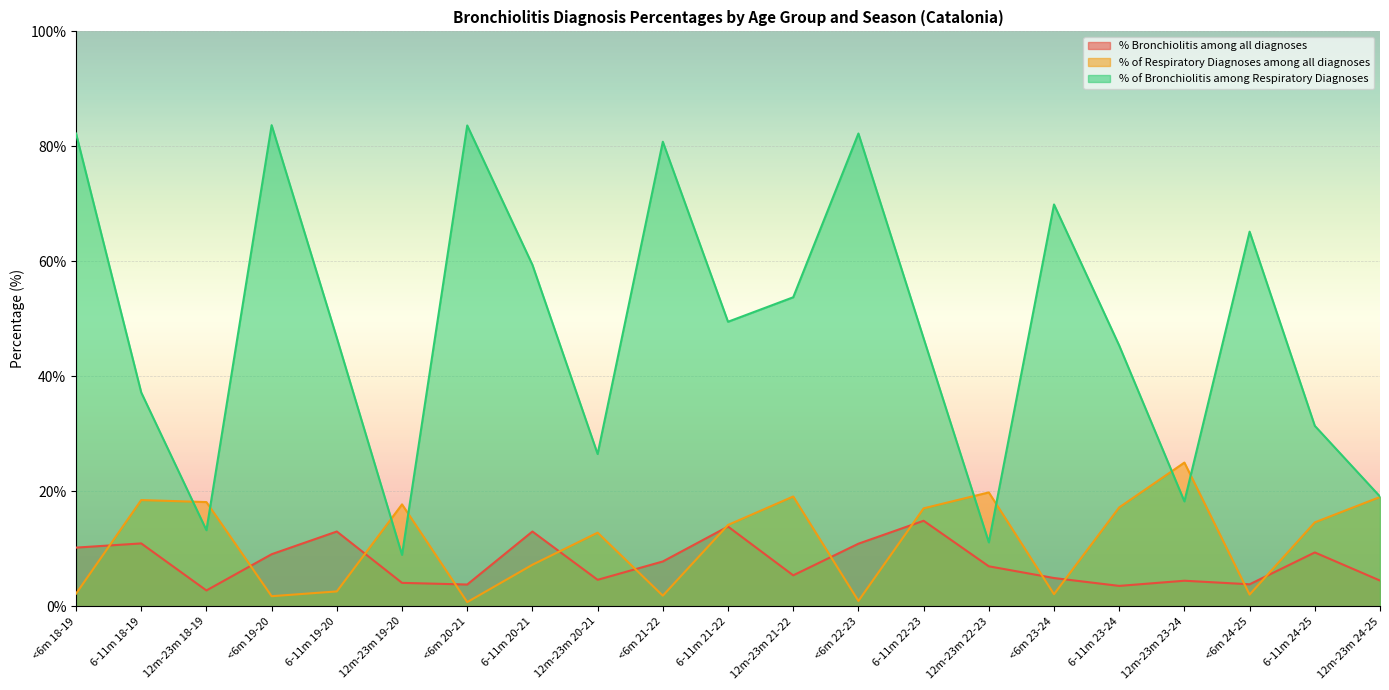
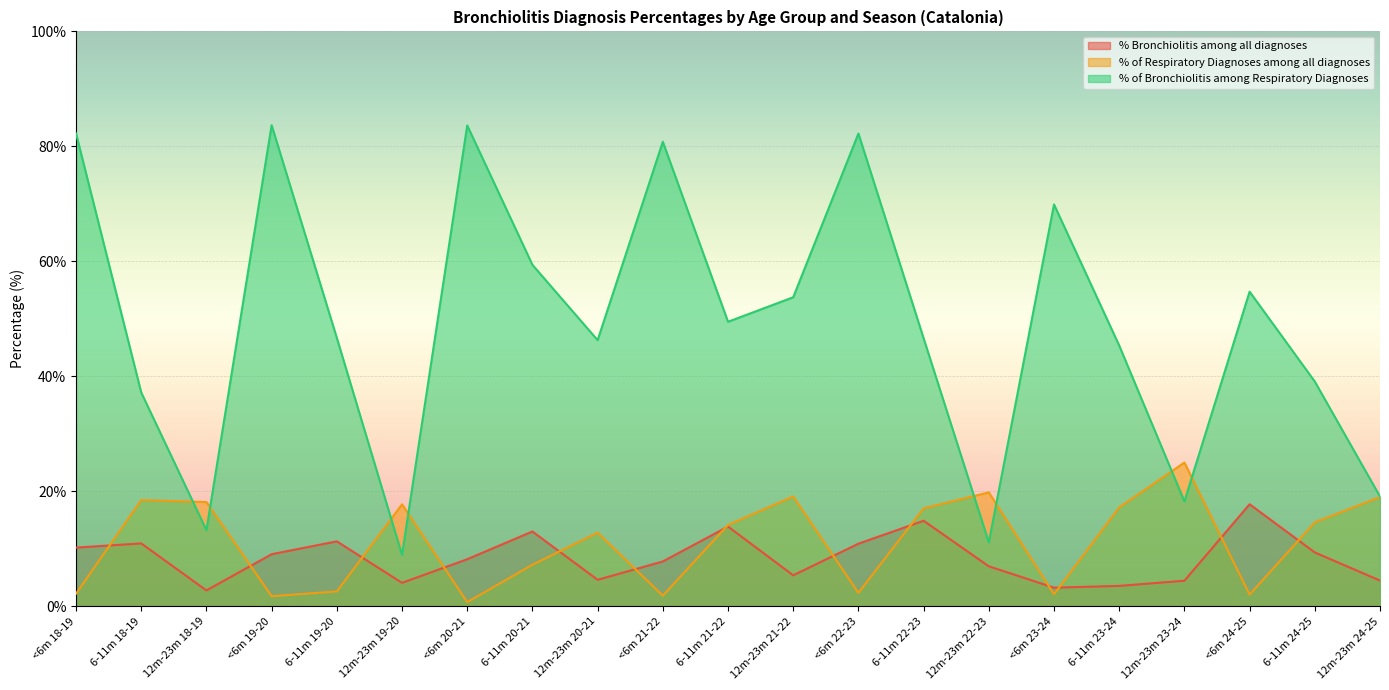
% Bronchiolitis among all diagnoses, 6-11m 19-20: 13% -> 11%
% Bronchiolitis among all diagnoses, <6m 20-21: 4% -> 8%
% of Bronchiolitis among Respiratory Diagnoses, 12m-23m 20-21: 27% -> 46%
% of Respiratory Diagnoses among all diagnoses, <6m 22-23: 1% -> 2%
% Bronchiolitis among all diagnoses, <6m 23-24: 5% -> 3%
% Bronchiolitis among all diagnoses, <6m 24-25: 4% -> 18%
% of Bronchiolitis among Respiratory Diagnoses, <6m 24-25: 65% -> 55%
% of Bronchiolitis among Respiratory Diagnoses, 6-11m 24-25: 31% -> 39%
